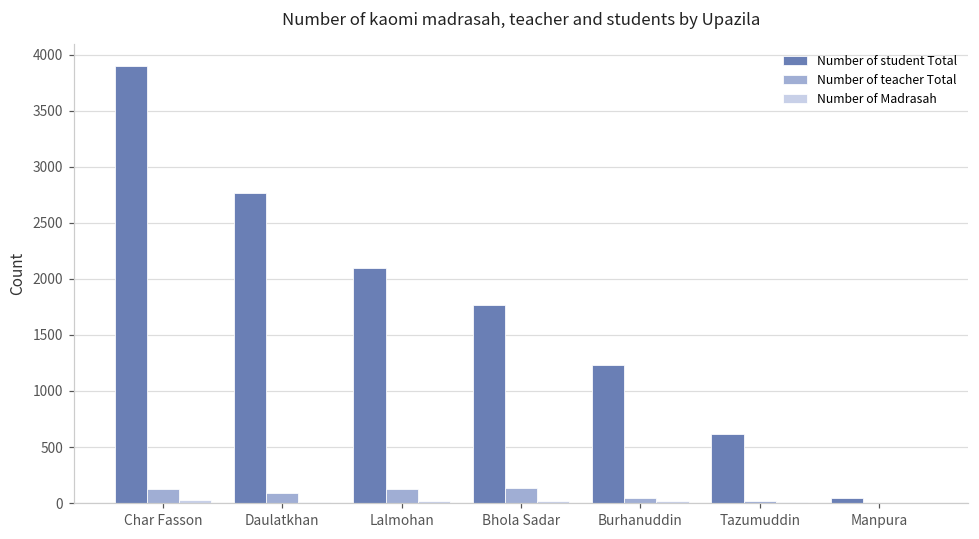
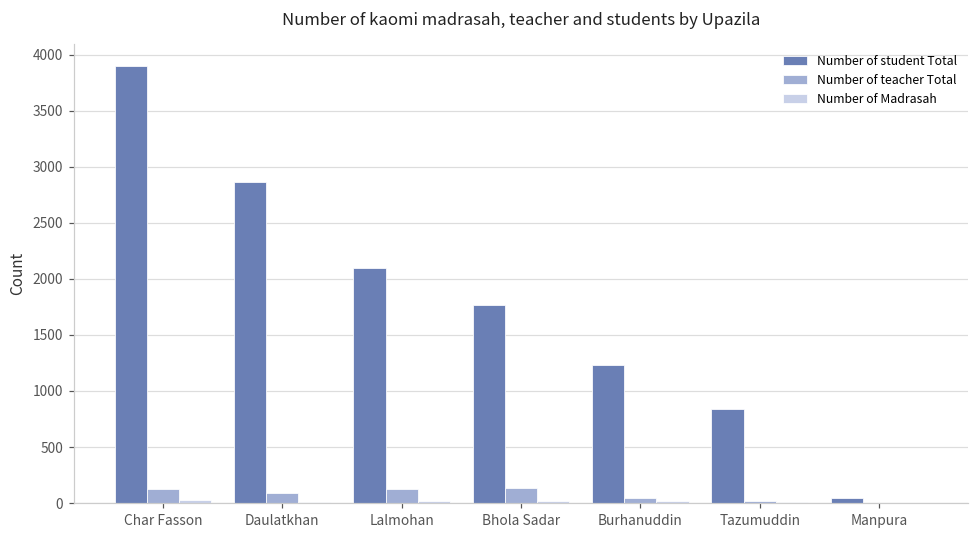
Number of student Total, Daulatkhan: 2770 -> 2870
Number of student Total, Tazumuddin: 620 -> 840
